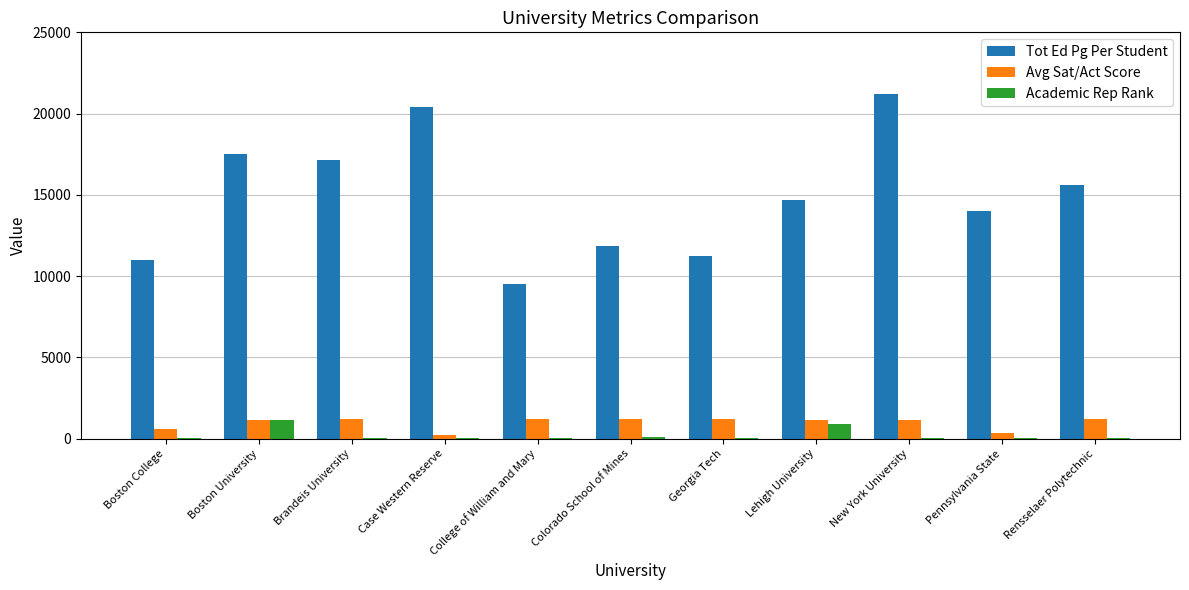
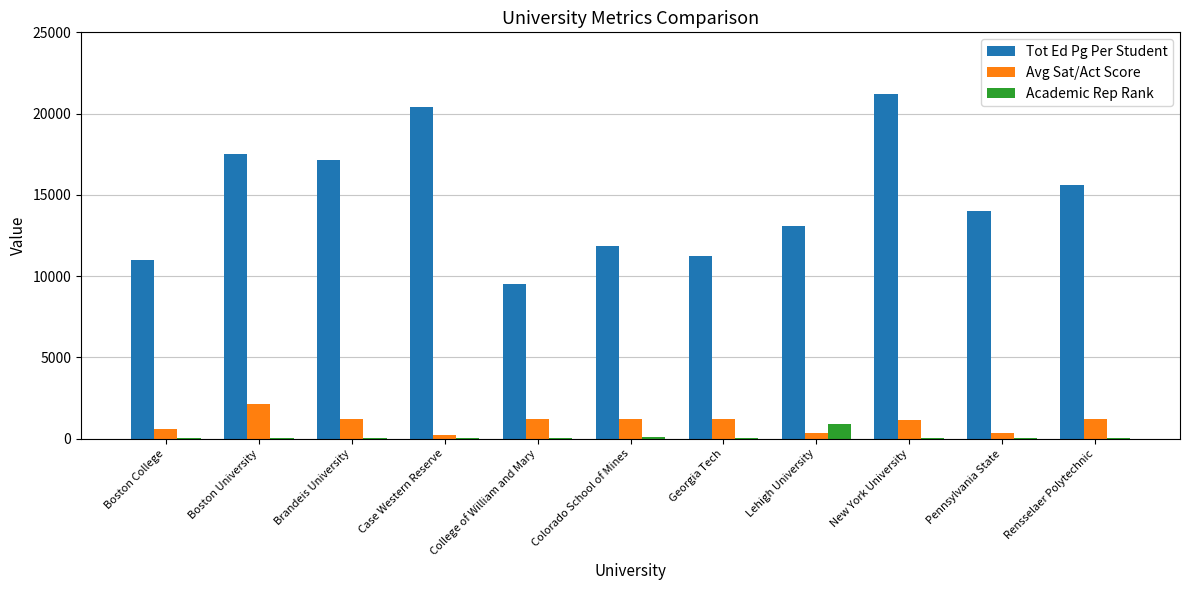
Avg Sat/Act Score, Boston University: 1200 -> 2200
Academic Rep Rank, Boston University: 1100 -> 100
Tot Ed Pg Per Student, Lehigh University: 14700 -> 13100
Avg Sat/Act Score, Lehigh University: 1100 -> 400
